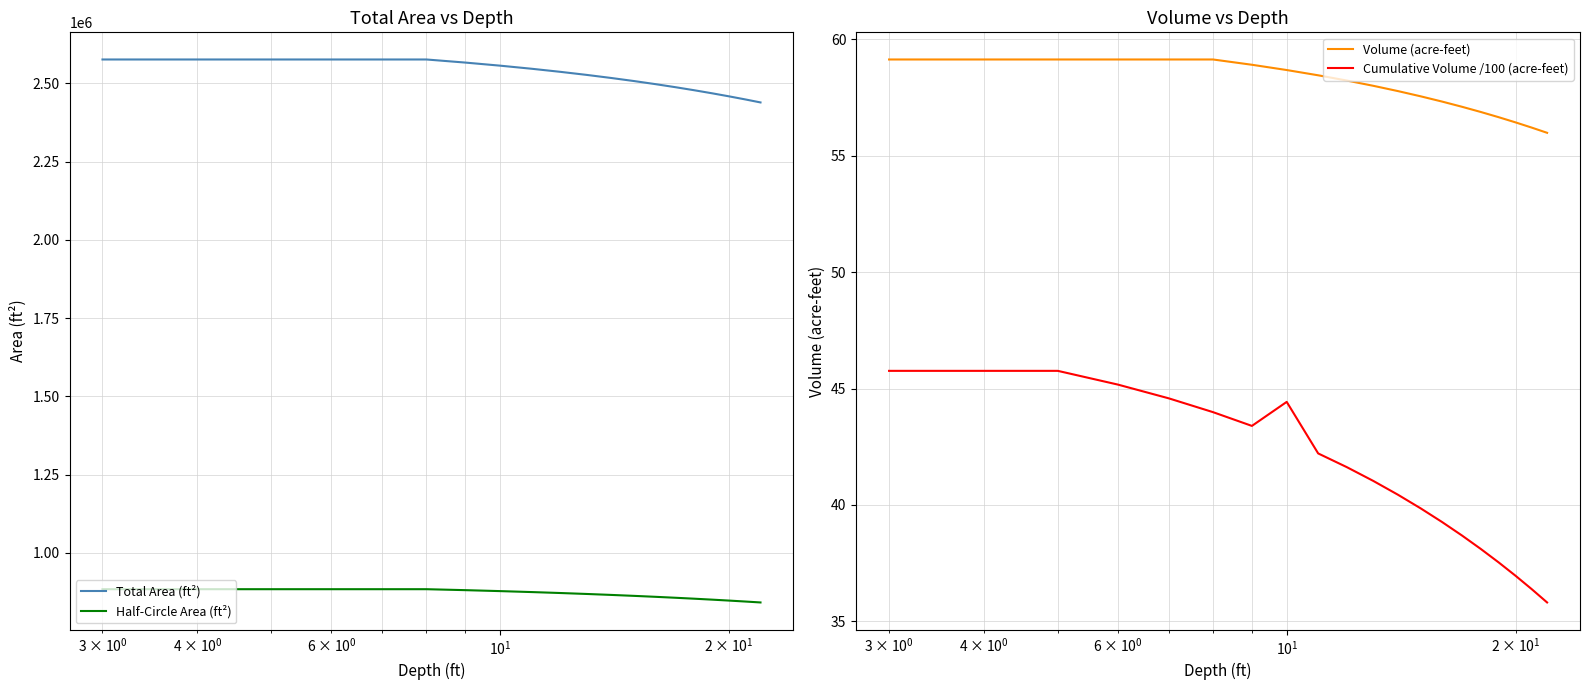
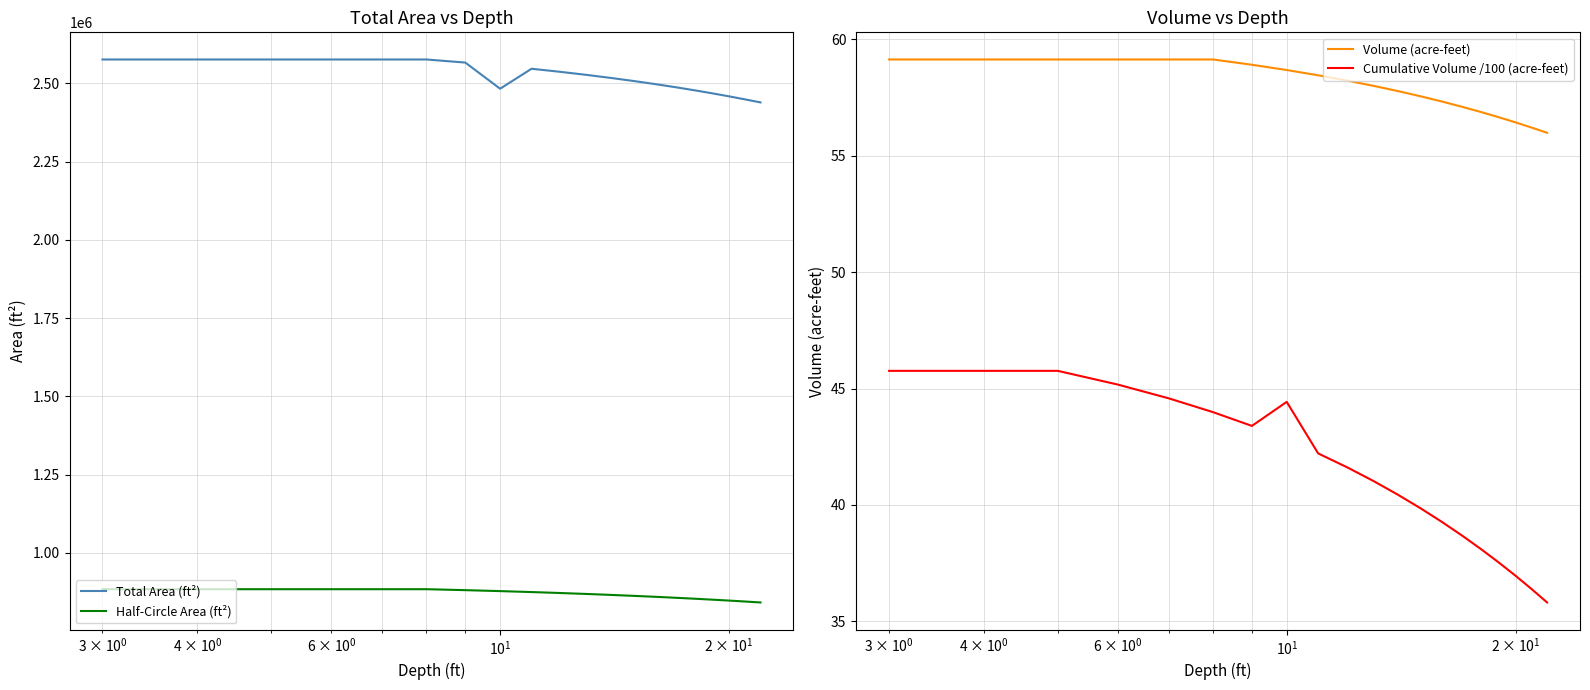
Total Area vs Depth, Total Area (ft²), 10^1: 2560000 -> 2480000
